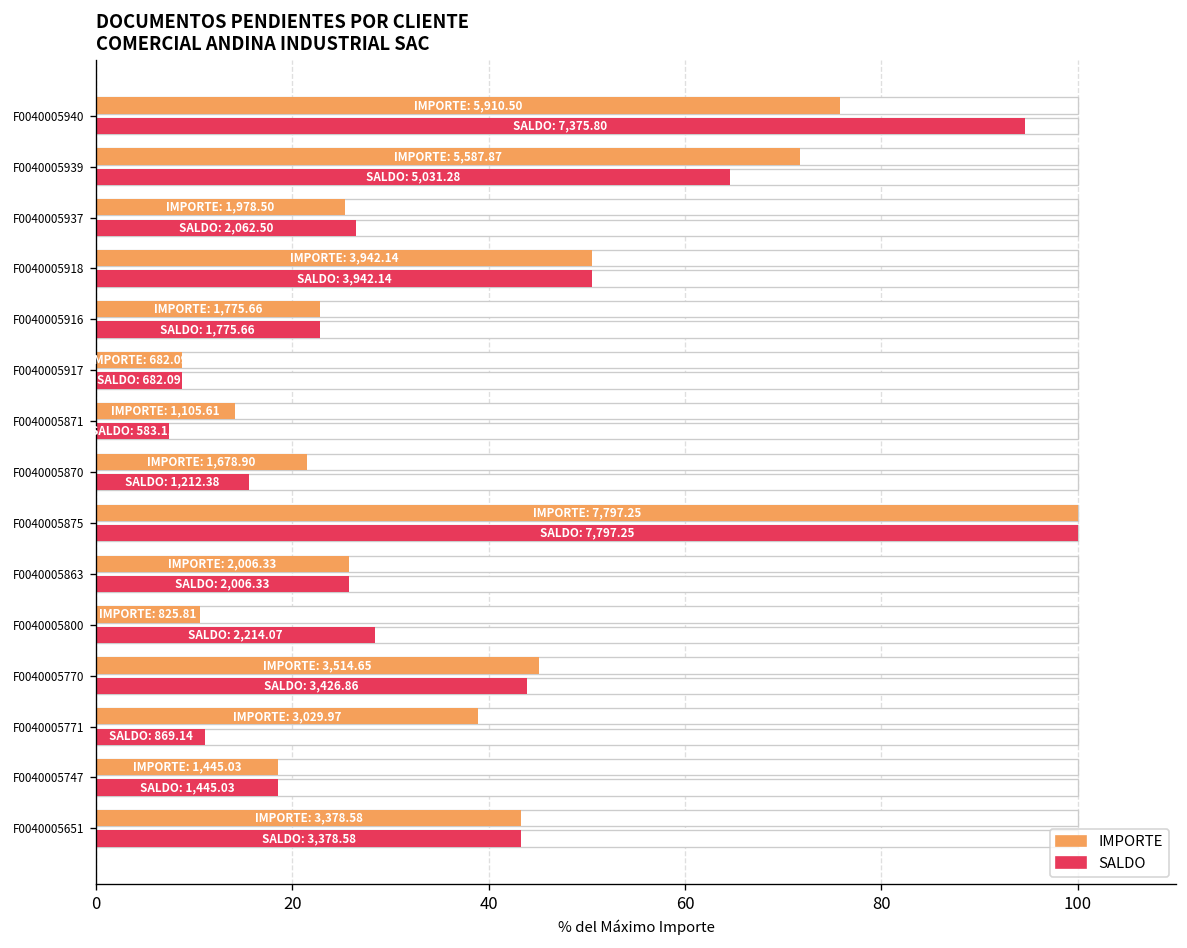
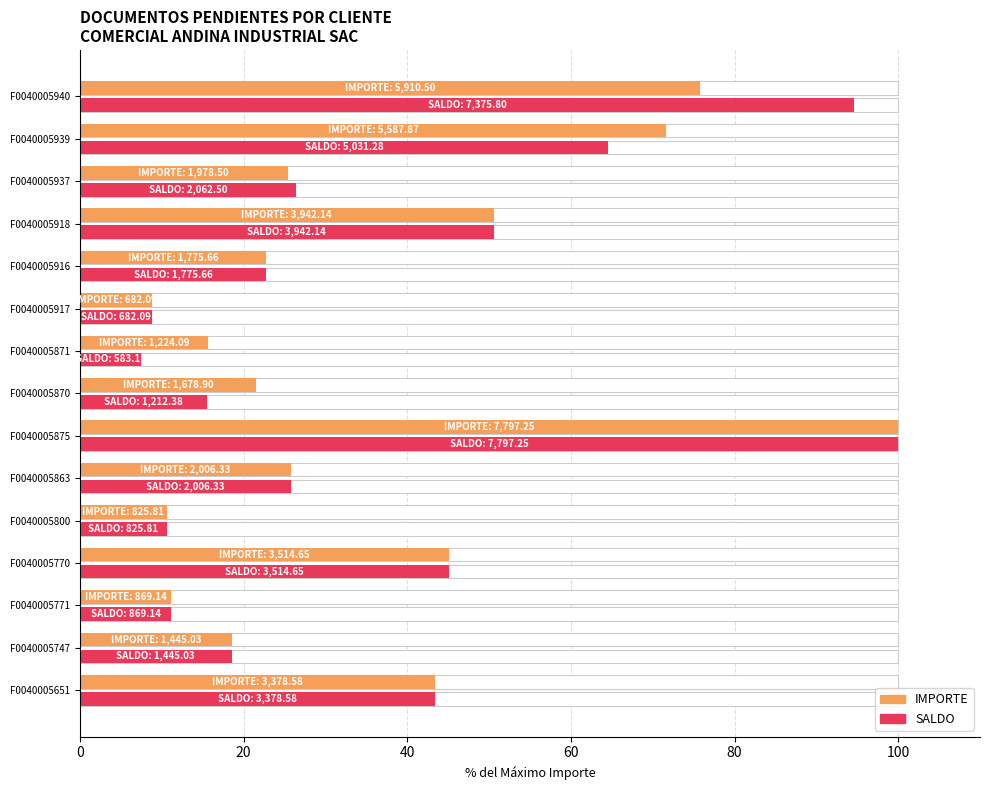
IMPORTE, F0040005871: 1,105.61 -> 1,224.09
SALDO, F0040005800: 2,214.07 -> 825.81
SALDO, F0040005770: 3,426.86 -> 3,514.65
IMPORTE, F0040005771: 3,029.97 -> 869.14
